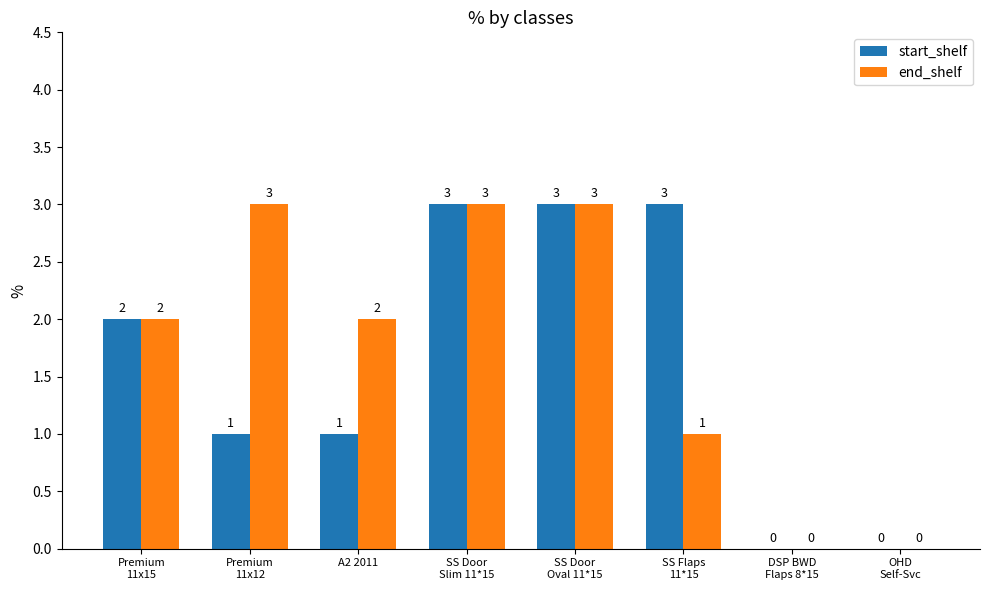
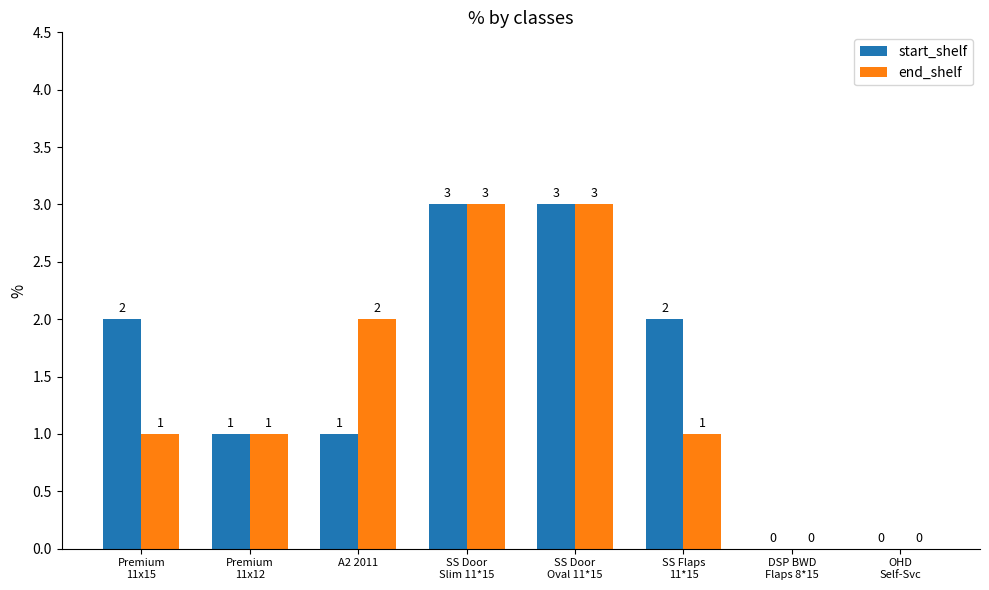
end_shelf, Premium 11x15: 2 -> 1
end_shelf, Premium 11x12: 3 -> 1
start_shelf, SS Flaps 11*15: 3 -> 2
